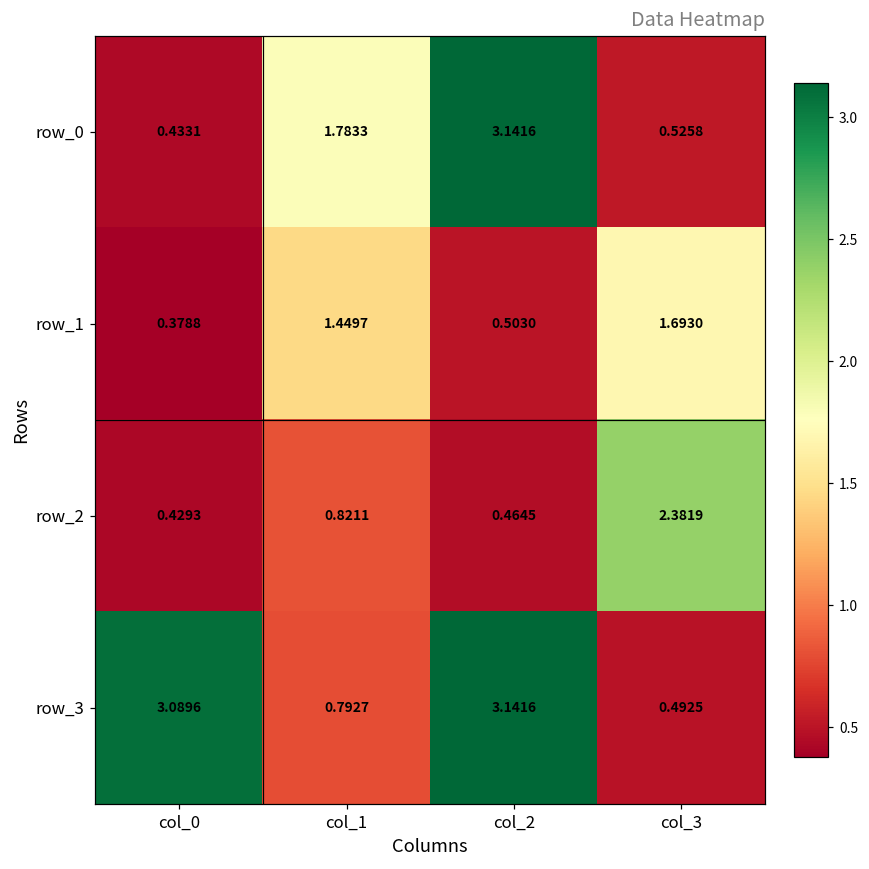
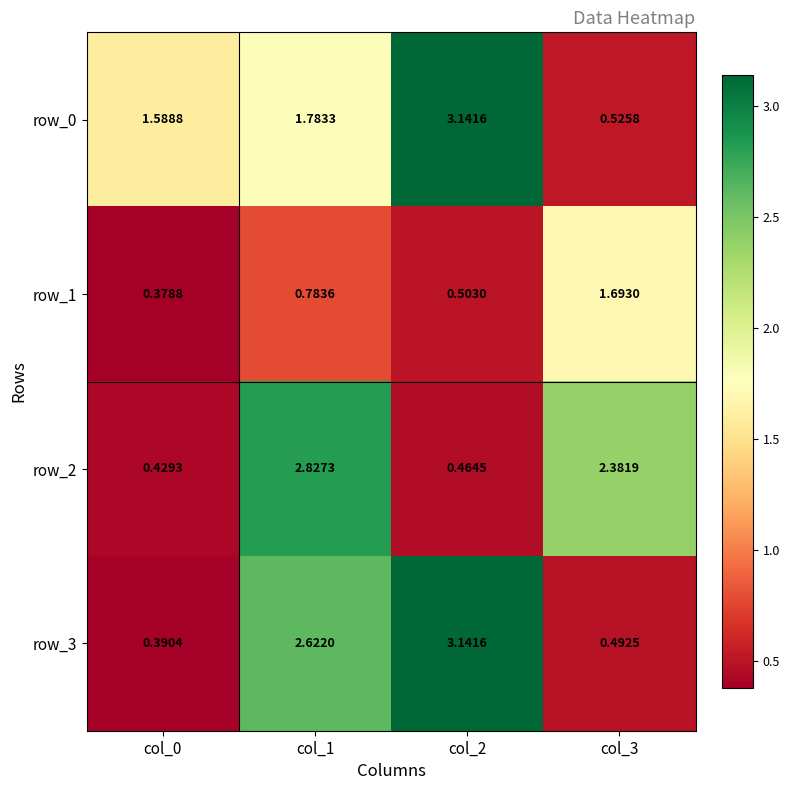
row_0, col_0: 0.4331 -> 1.5888
row_1, col_1: 1.4497 -> 0.7836
row_2, col_1: 0.8211 -> 2.8273
row_3, col_0: 3.0896 -> 0.3904
row_3, col_1: 0.7927 -> 2.6220
